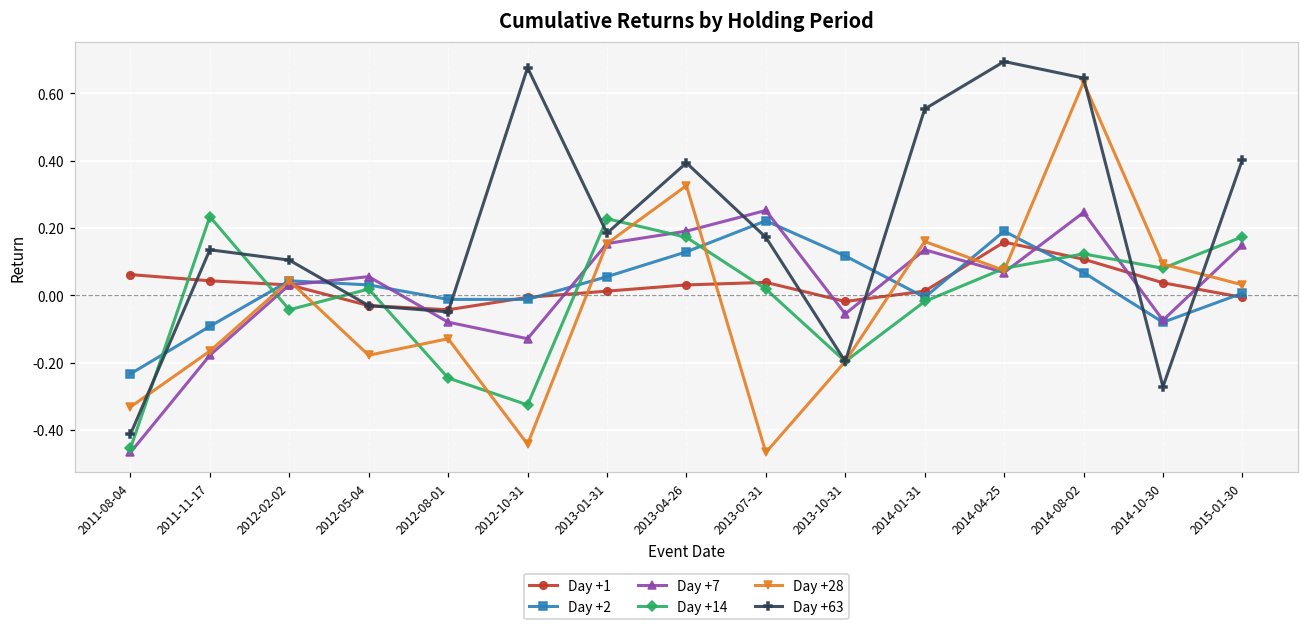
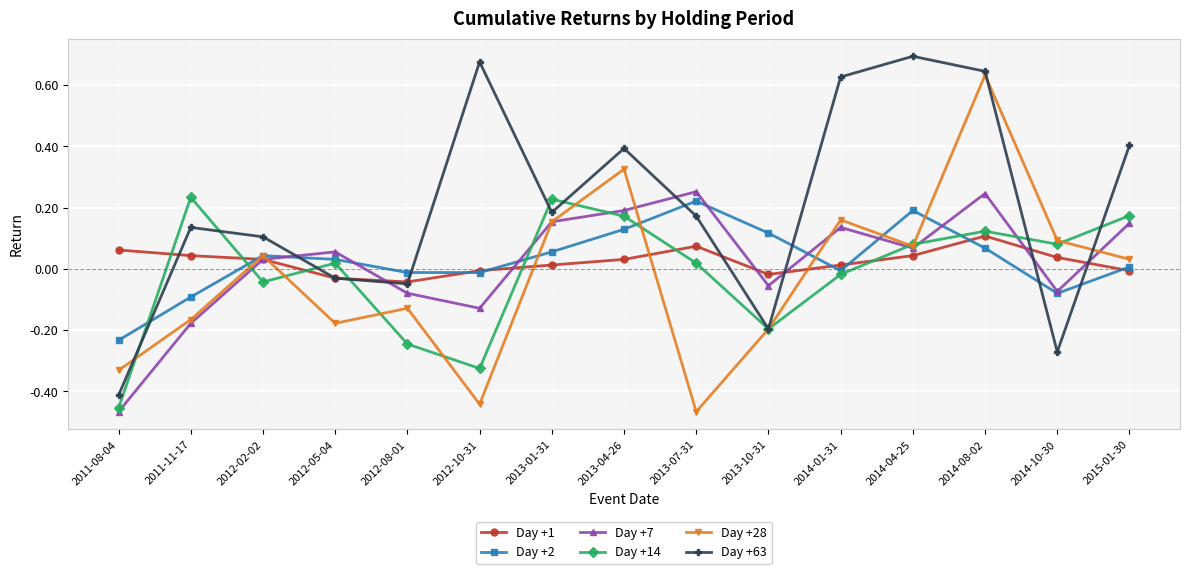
Day +1, 2013-07-31: 0.04 -> 0.07
Day +63, 2014-01-31: 0.55 -> 0.63
Day +1, 2014-04-25: 0.16 -> 0.04
